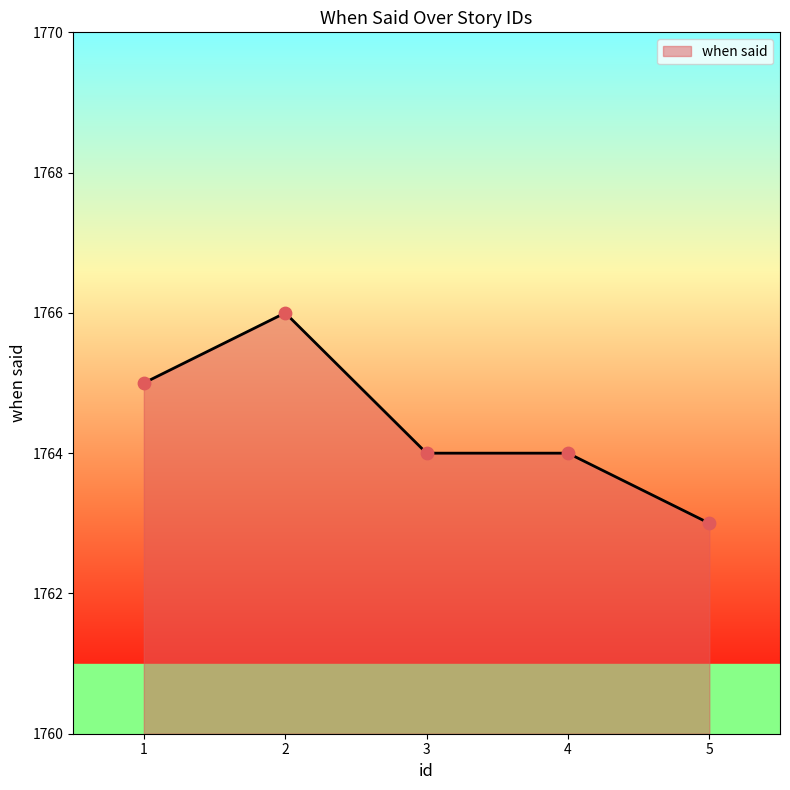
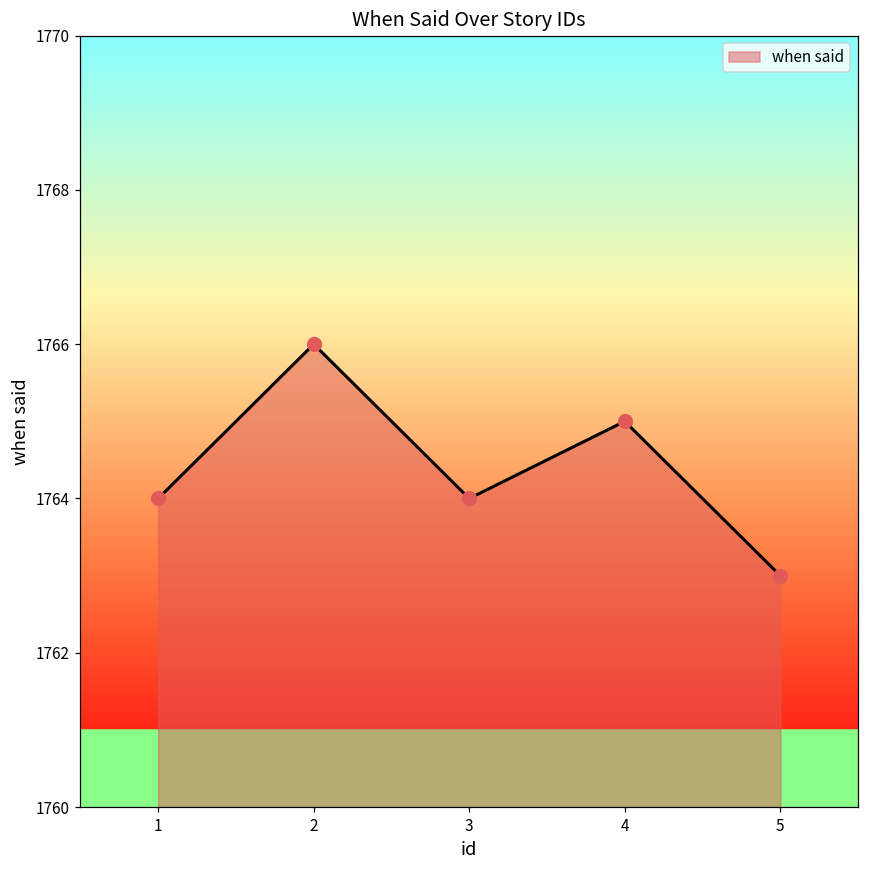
1: 1765 -> 1764
4: 1764 -> 1765
